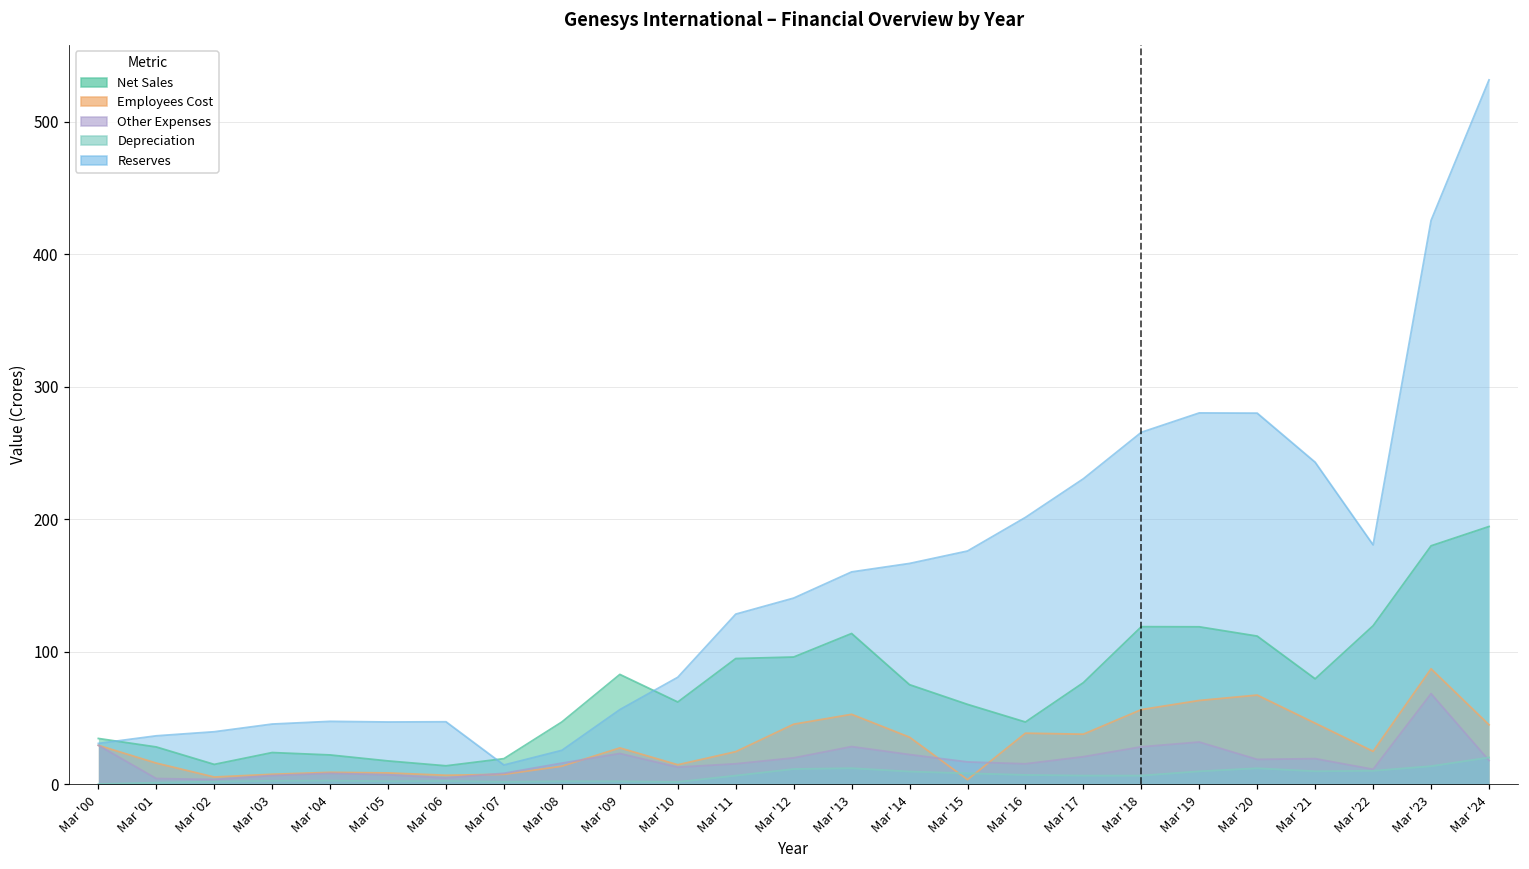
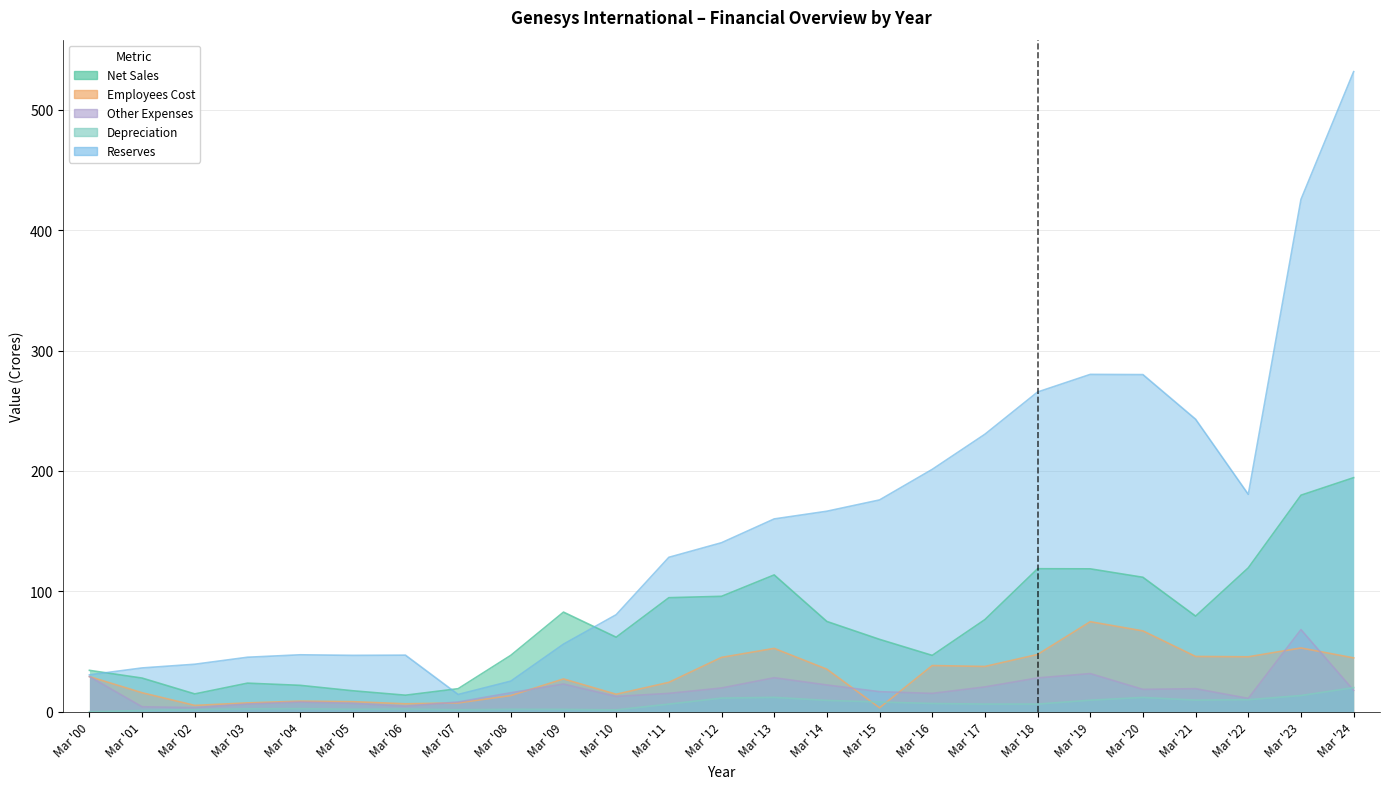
Employees Cost, Mar '18: 56 -> 48
Employees Cost, Mar '19: 63 -> 75
Employees Cost, Mar '22: 25 -> 46
Employees Cost, Mar '23: 87 -> 53
